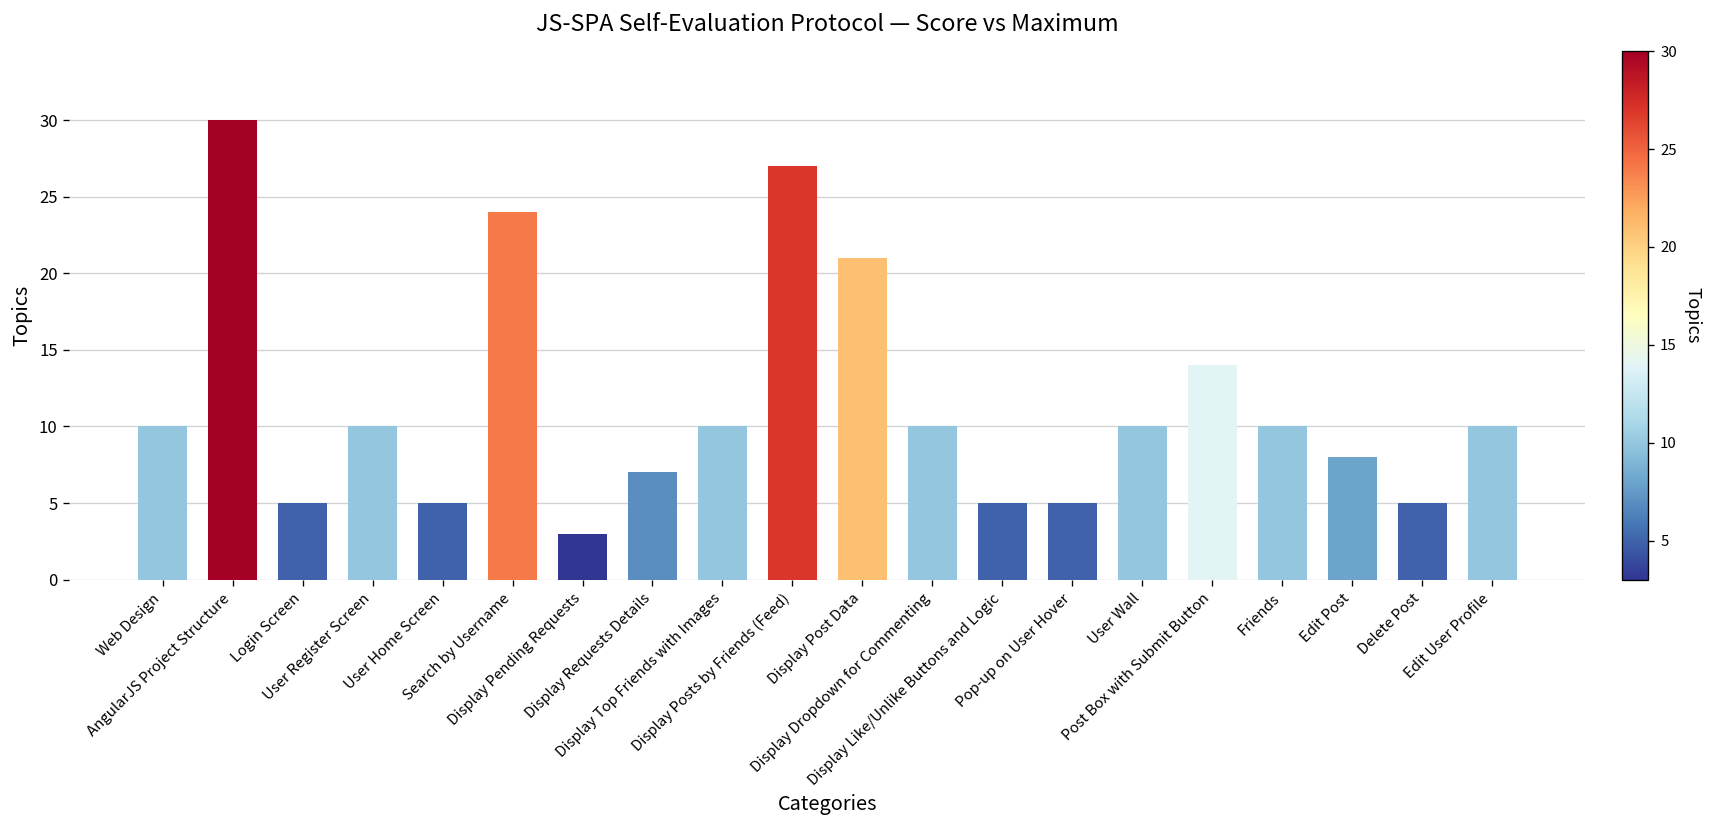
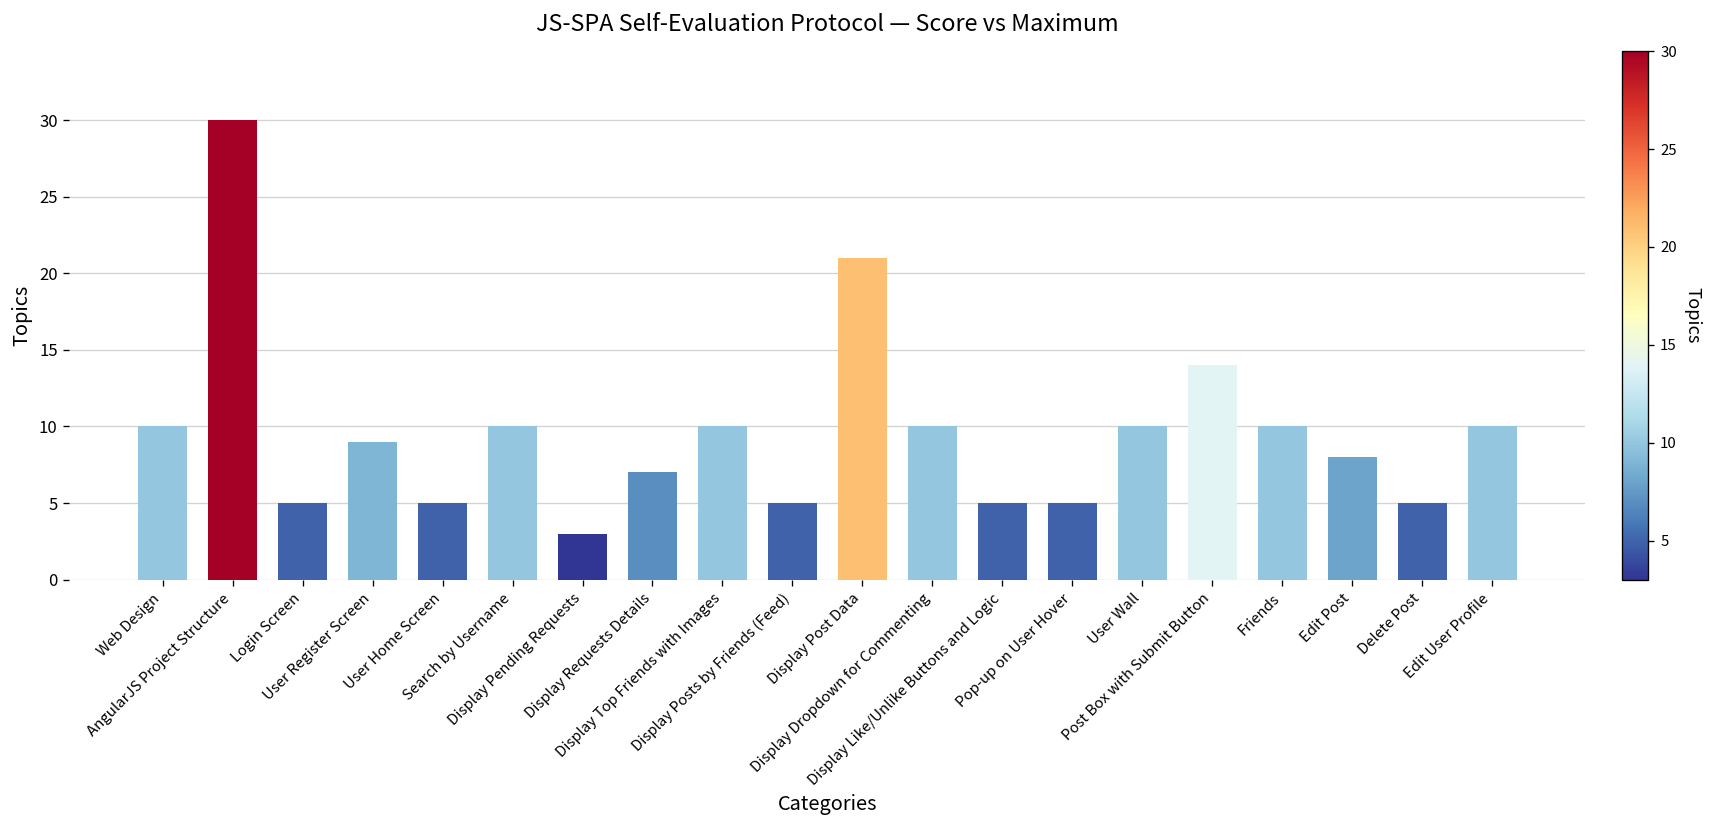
User Register Screen: 10 -> 9
Search by Username: 24 -> 10
Display Posts by Friends (Feed): 27 -> 5
